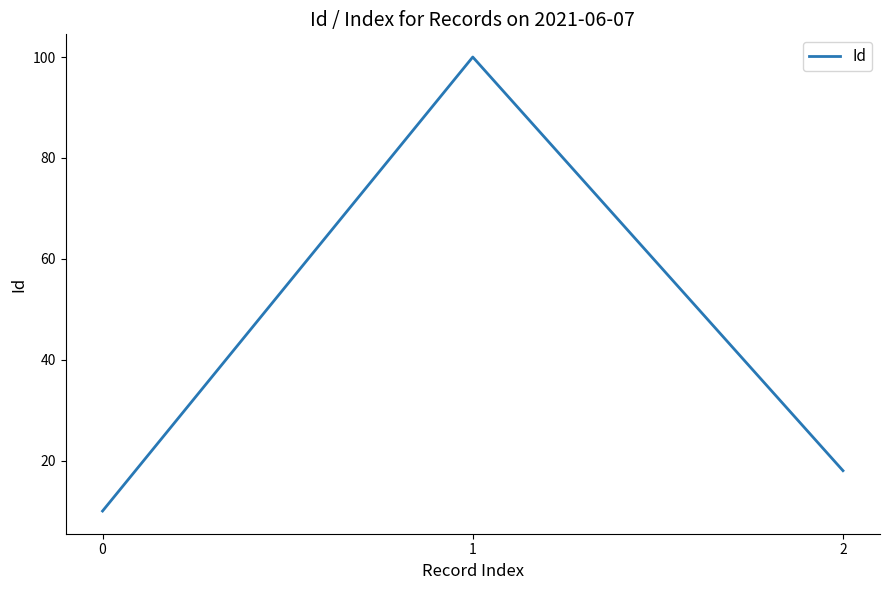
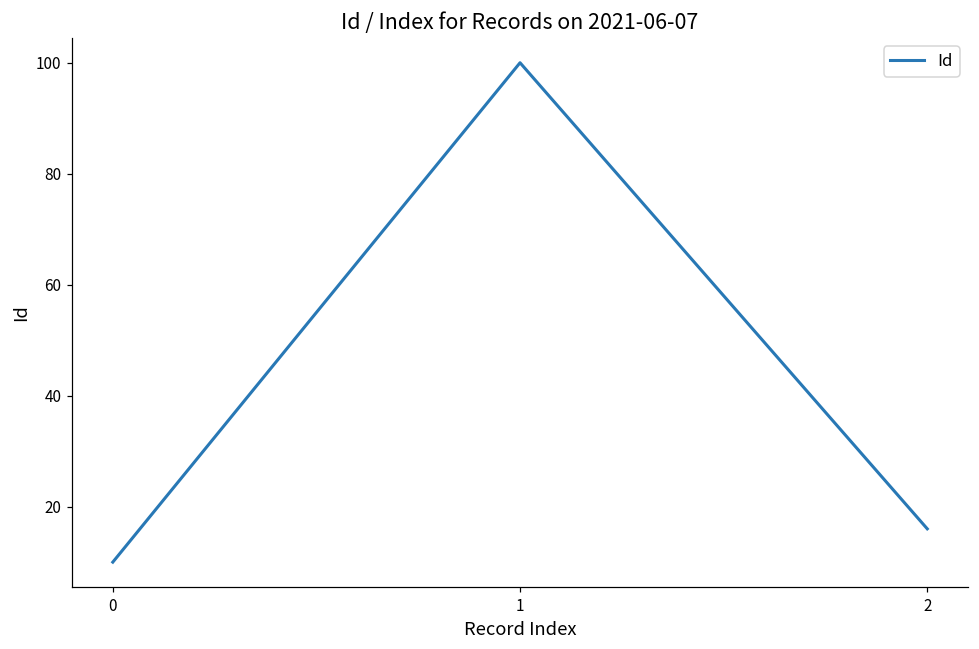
2: 18 -> 16
